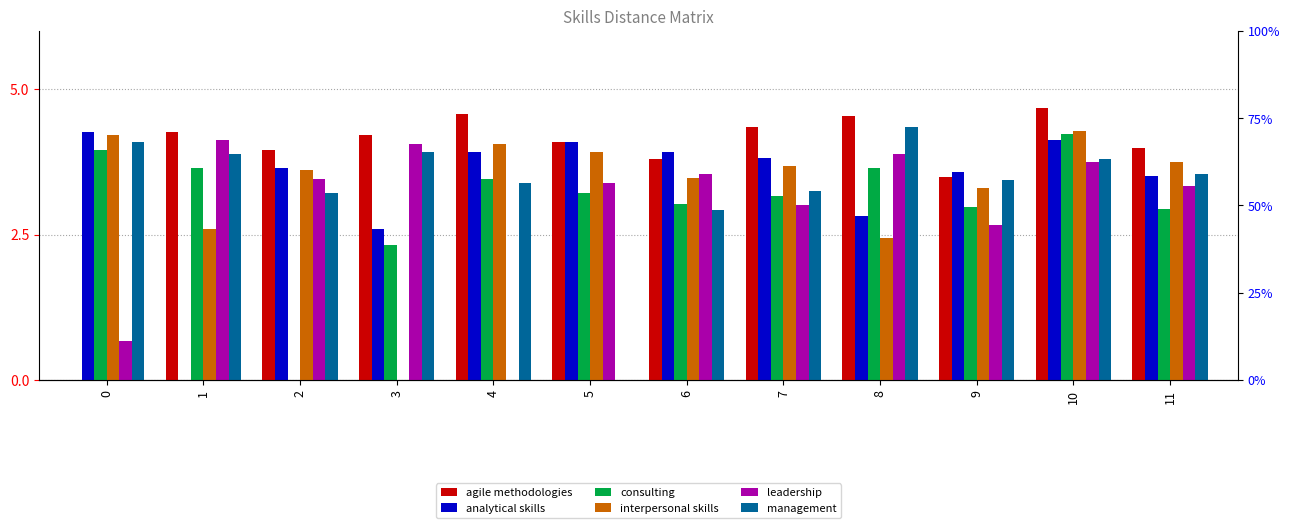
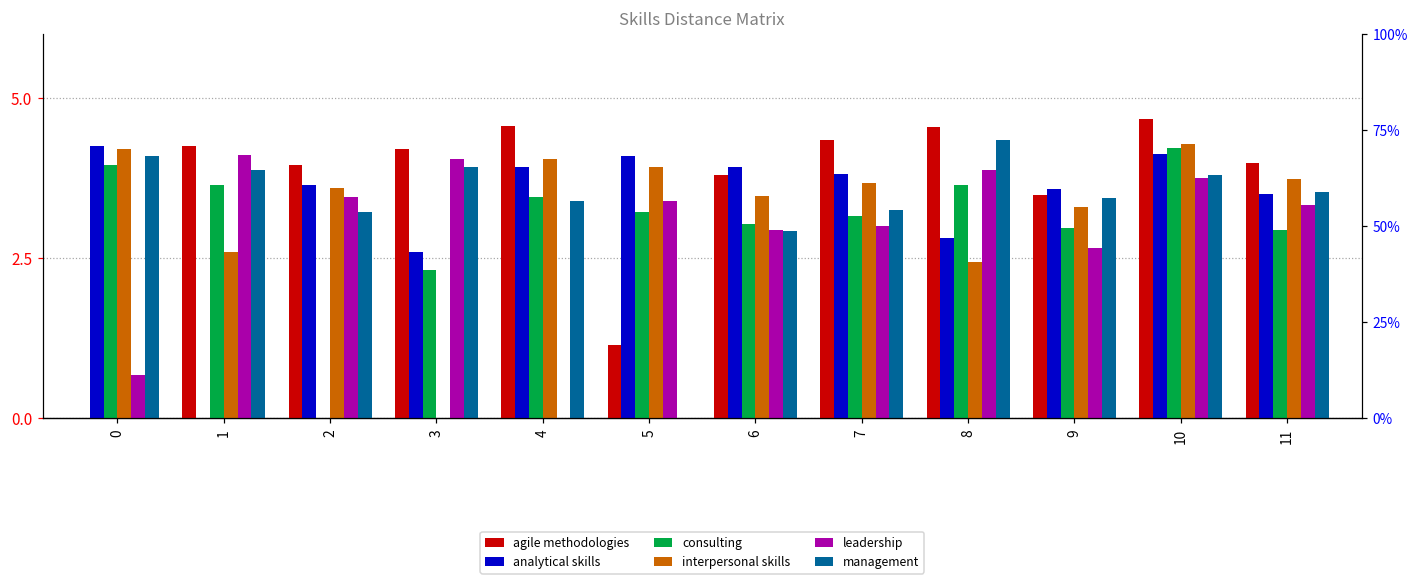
agile methodologies, 5: 4.1 -> 1.1
leadership, 6: 3.5 -> 2.9
